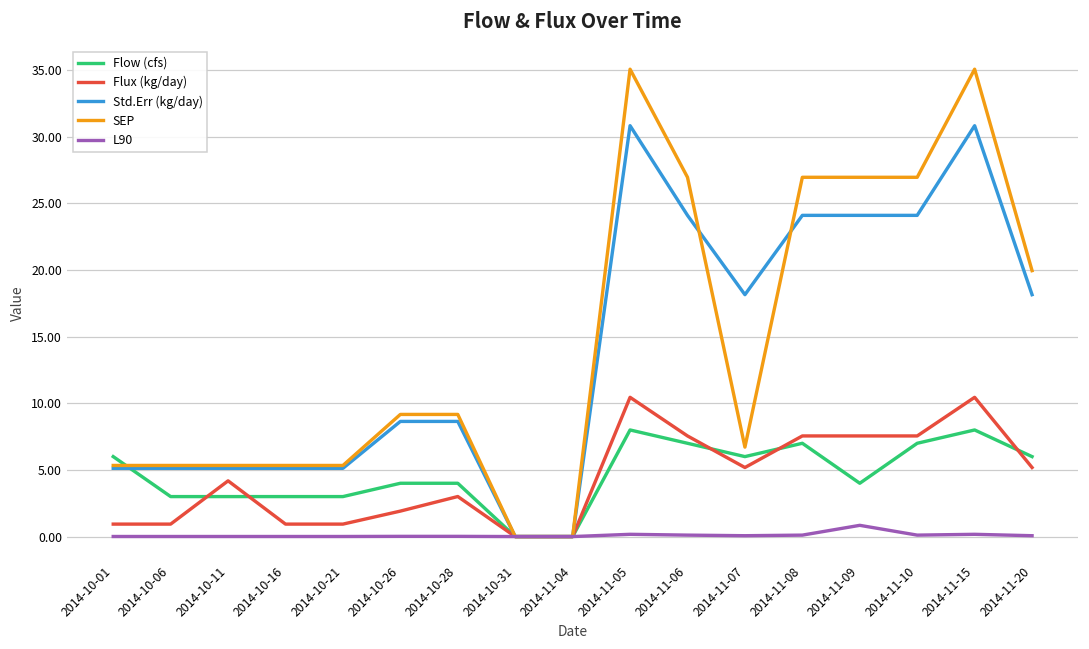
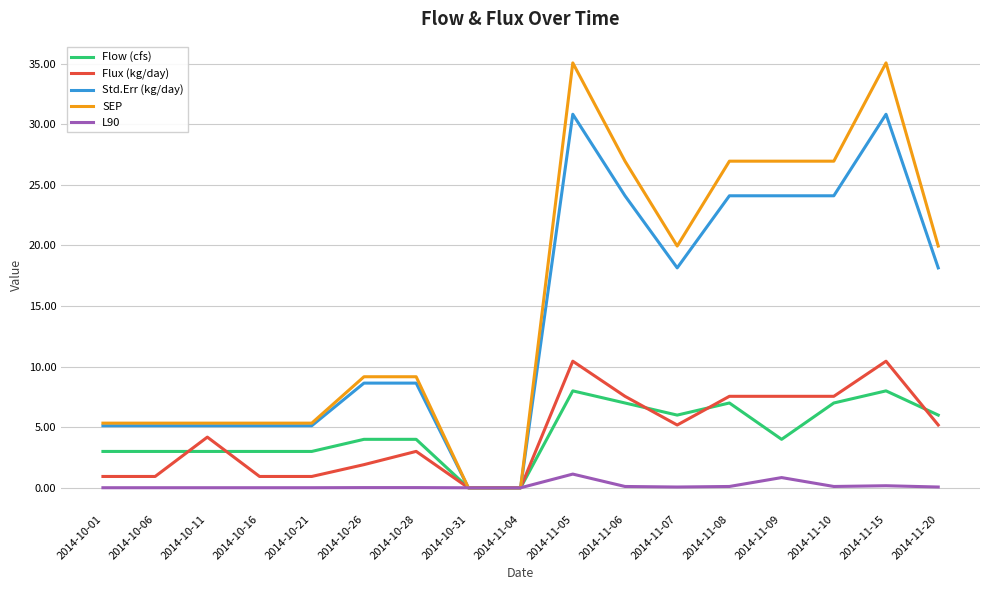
Flow (cfs), 2014-10-01: 6 -> 3
L90, 2014-11-05: 0.2 -> 1.1
SEP, 2014-11-07: 6.7 -> 20.0
